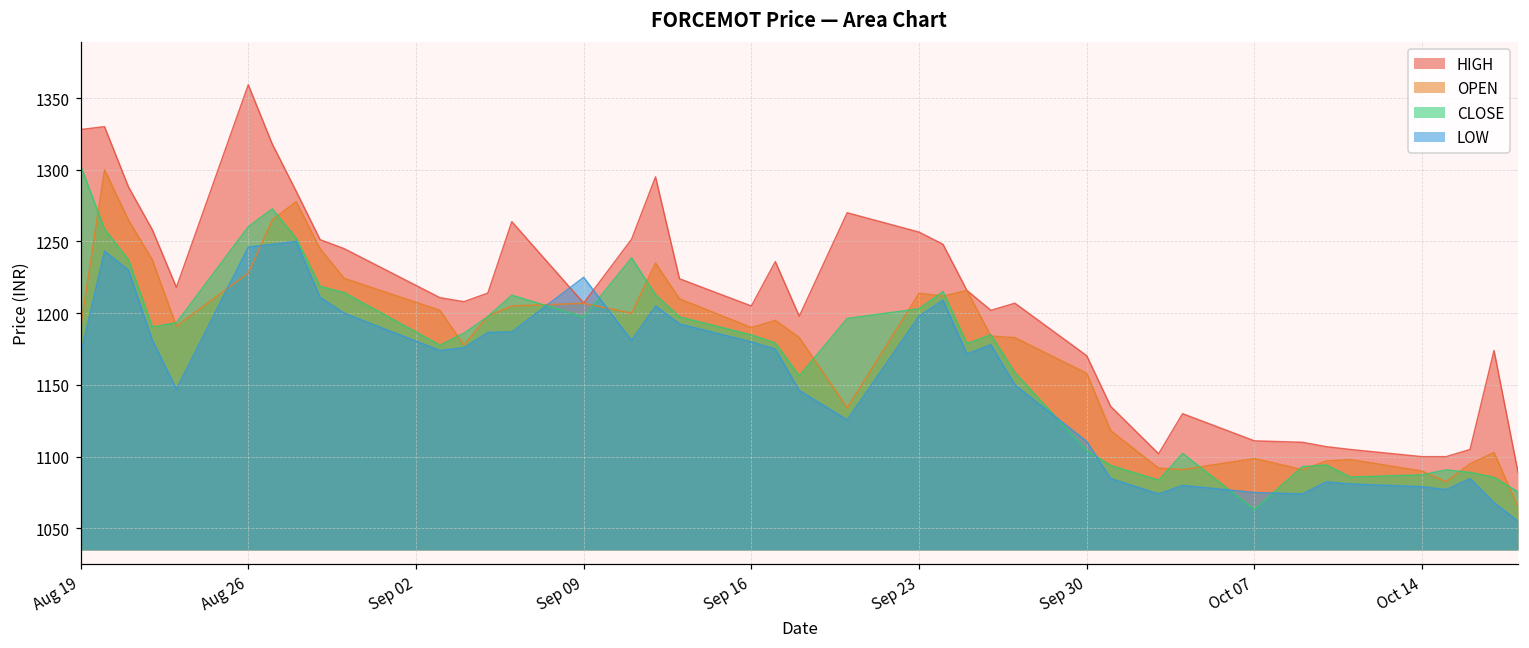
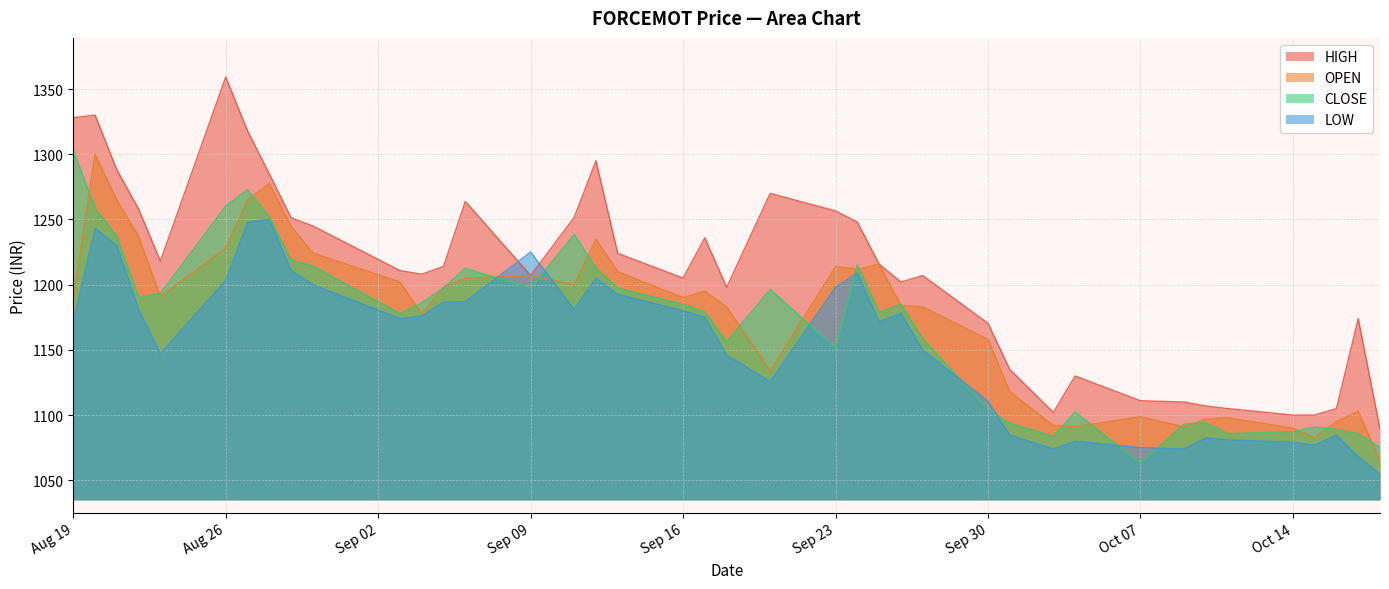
LOW, Aug 26: 1246 -> 1203
CLOSE, Sep 23: 1203 -> 1151
